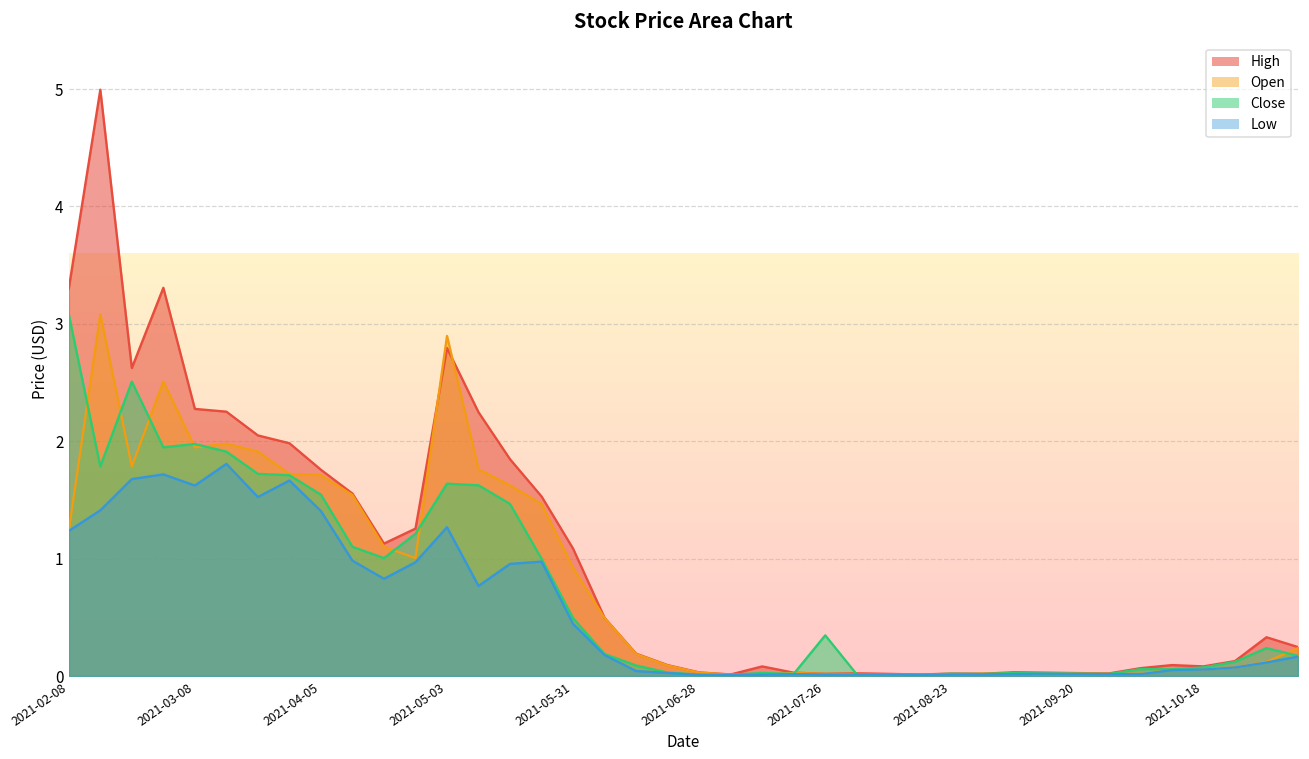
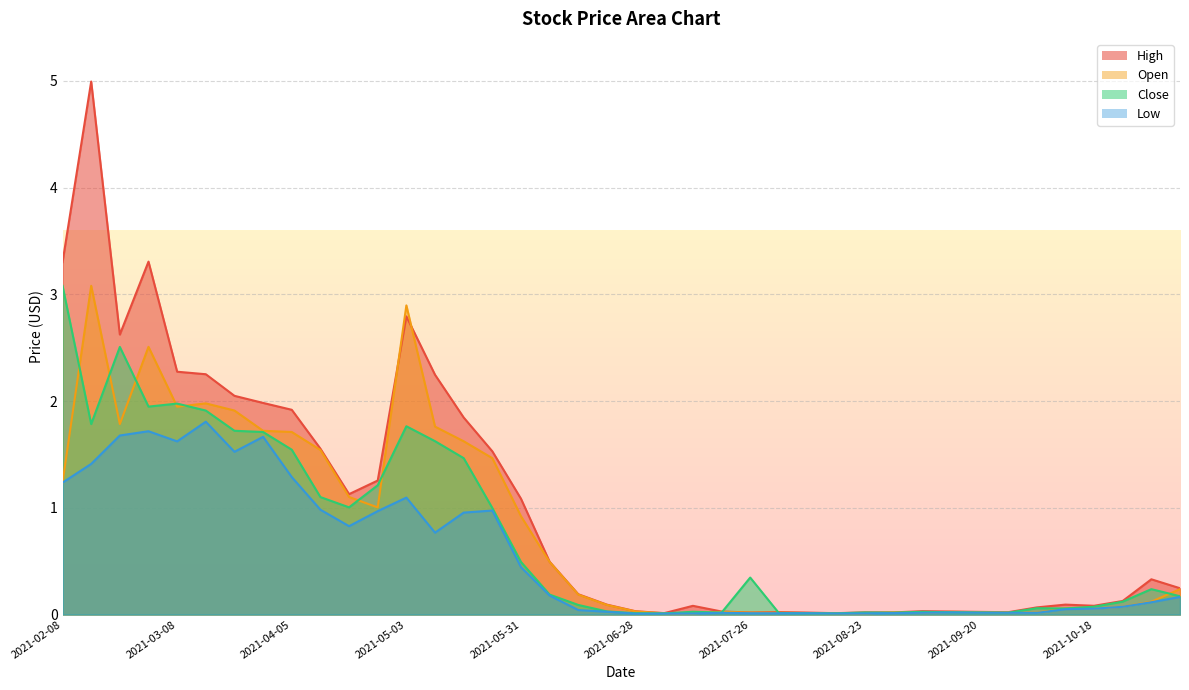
High, 2021-04-05: 1.76 -> 1.92
Low, 2021-04-05: 1.41 -> 1.29
Close, 2021-05-03: 1.64 -> 1.76
Low, 2021-05-03: 1.27 -> 1.10
